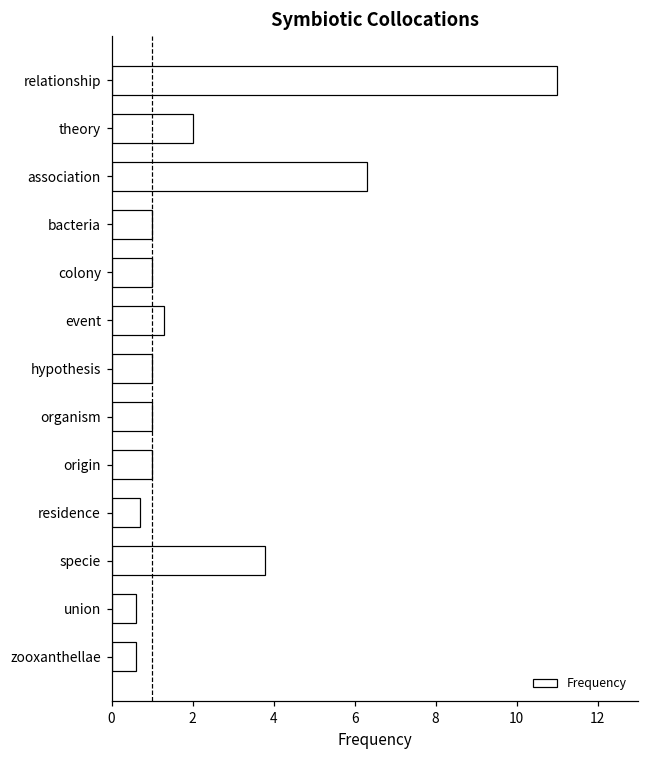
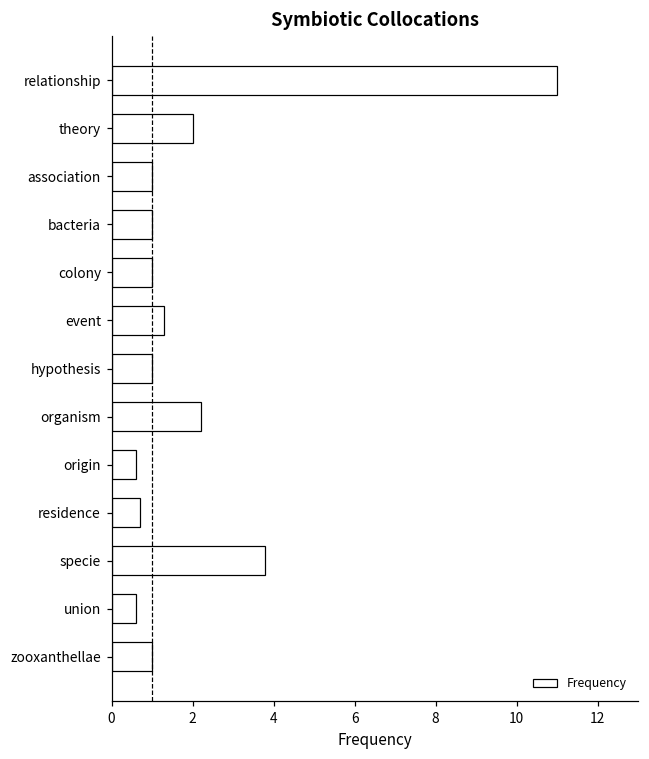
association: 6.3 -> 1.0
organism: 1.0 -> 2.2
origin: 1.0 -> 0.6
zooxanthellae: 0.6 -> 1.0
